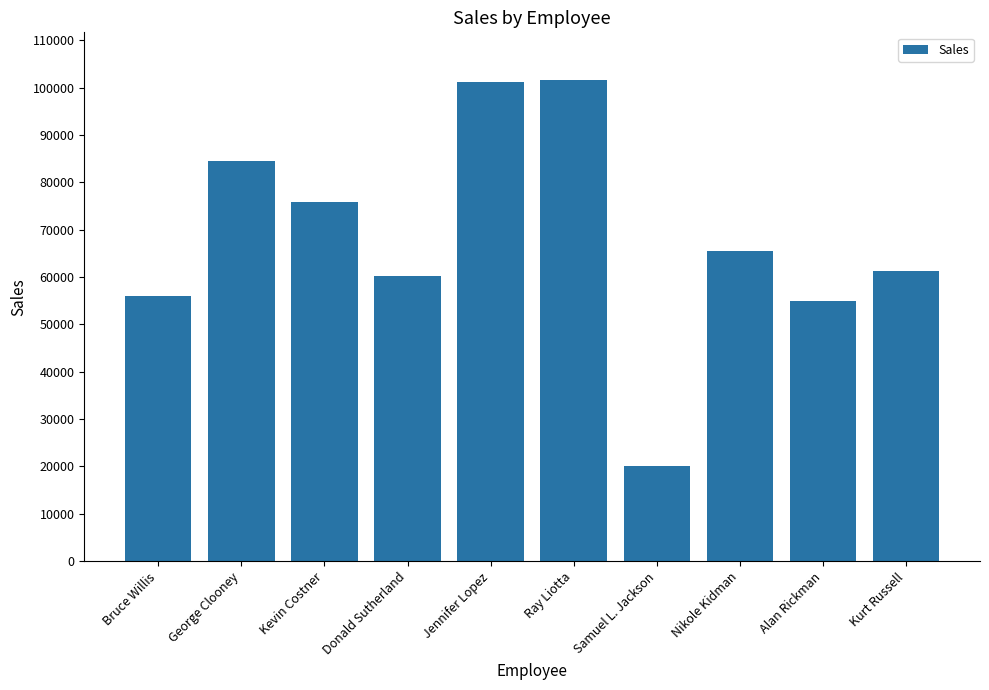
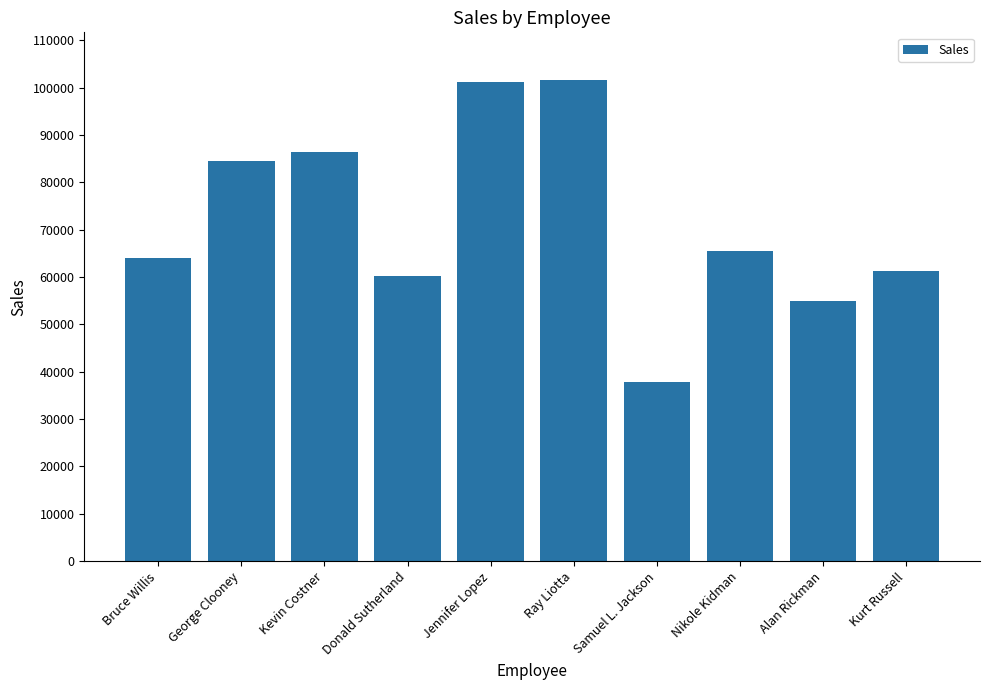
Bruce Willis: 56000 -> 64000
Kevin Costner: 76000 -> 86000
Samuel L. Jackson: 20000 -> 38000
